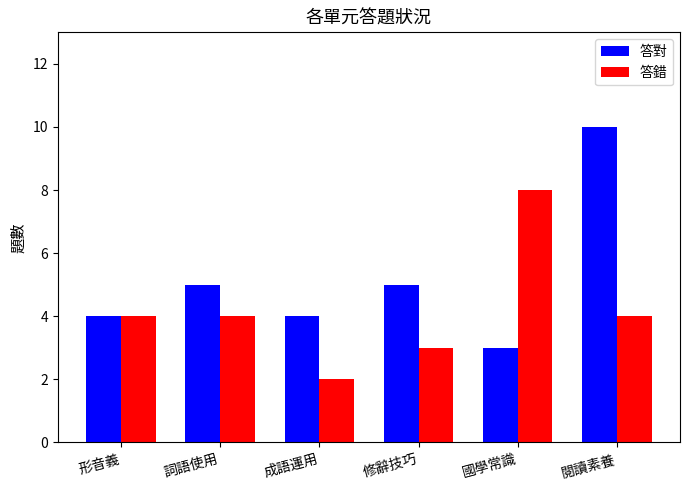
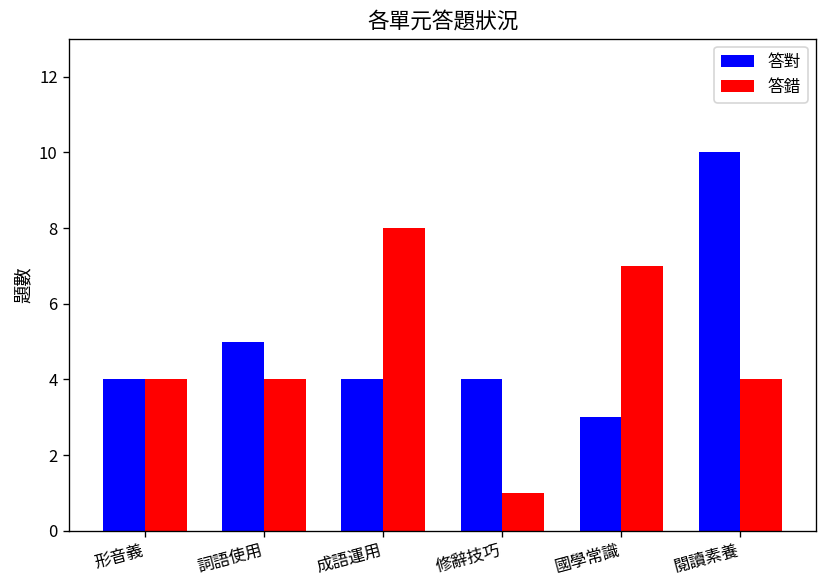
答錯, 成語運用: 2 -> 8
答對, 修辭技巧: 5 -> 4
答錯, 修辭技巧: 3 -> 1
答錯, 國學常識: 8 -> 7
